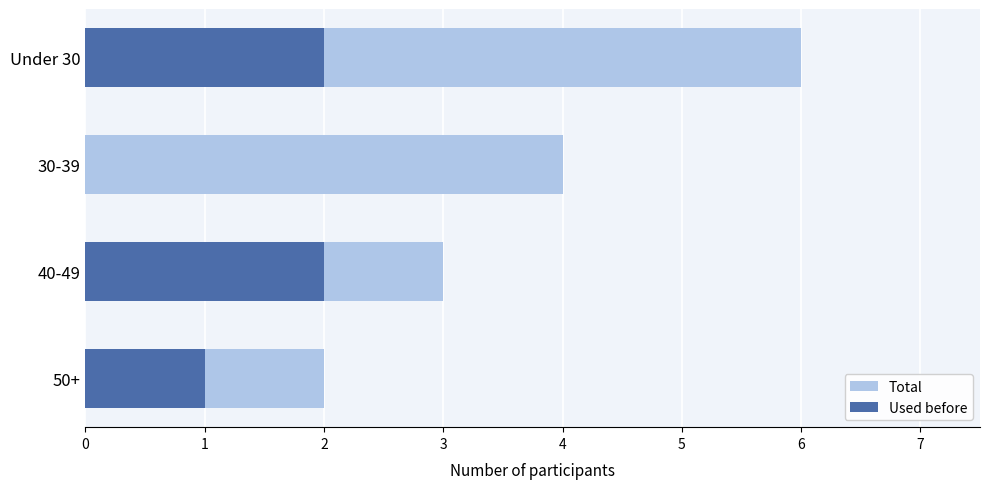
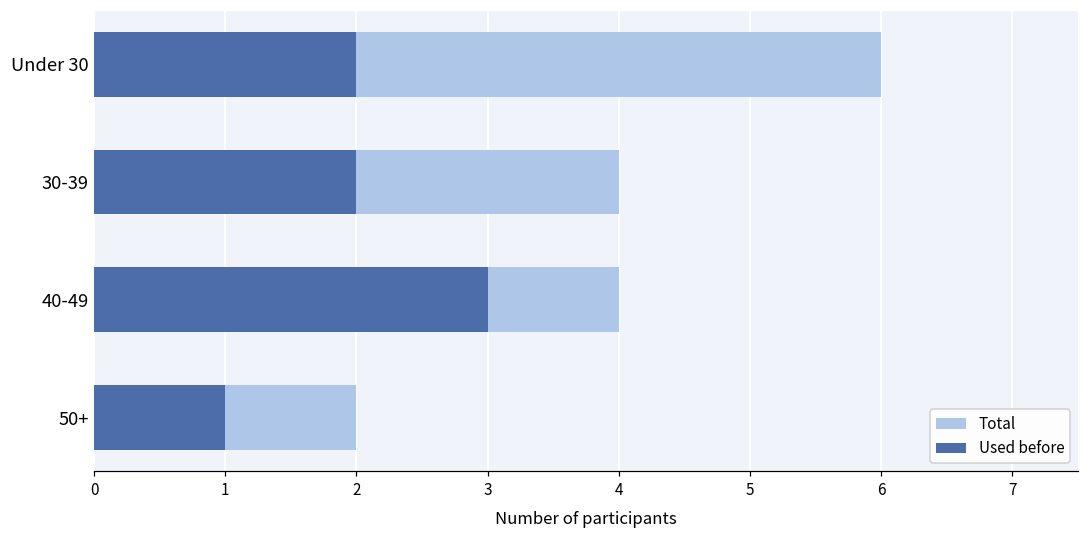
Used before, 30-39: 0 -> 2
Total, 40-49: 3 -> 4
Used before, 40-49: 2 -> 3
